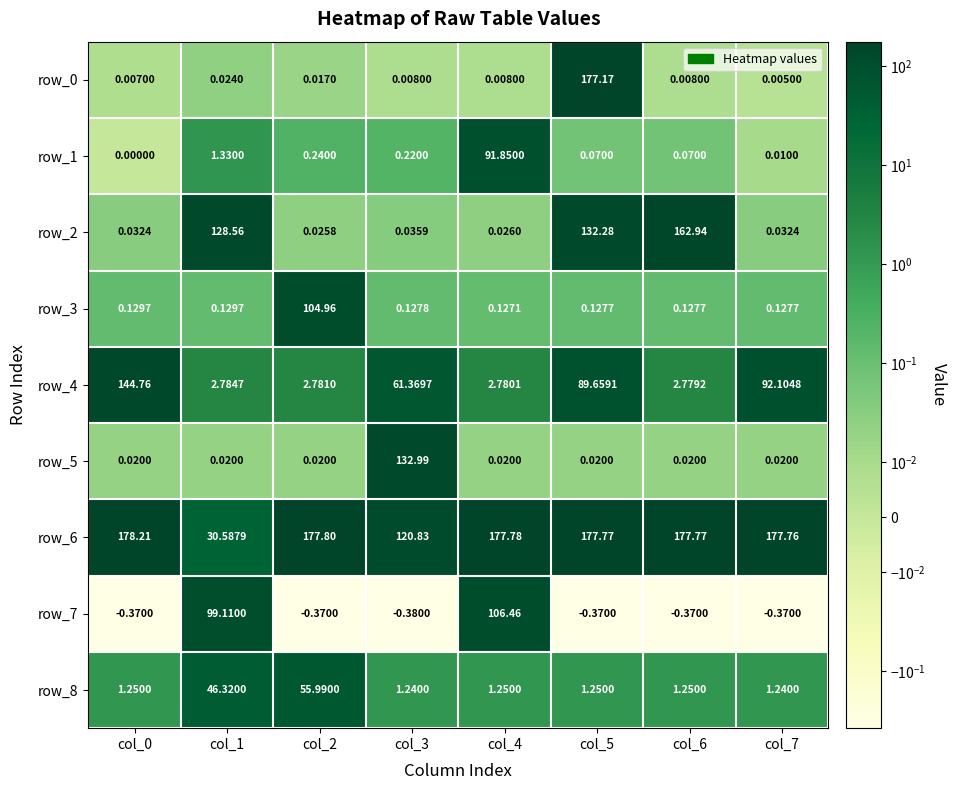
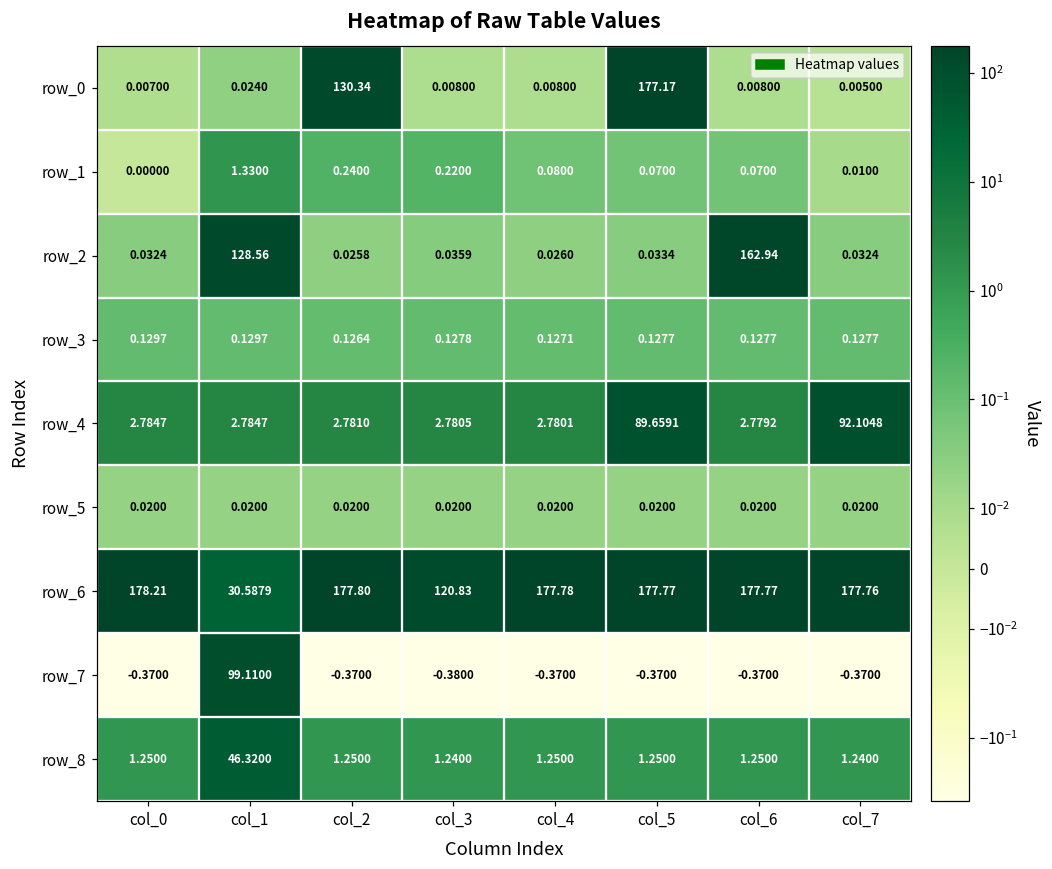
row_0, col_2: 0.0170 -> 130.34
row_1, col_4: 91.8500 -> 0.0800
row_2, col_5: 132.28 -> 0.0334
row_3, col_2: 104.96 -> 0.1264
row_4, col_0: 144.76 -> 2.7847
row_4, col_3: 61.3697 -> 2.7805
row_5, col_3: 132.99 -> 0.0200
row_7, col_4: 106.46 -> -0.3700
row_8, col_2: 55.9900 -> 1.2500
